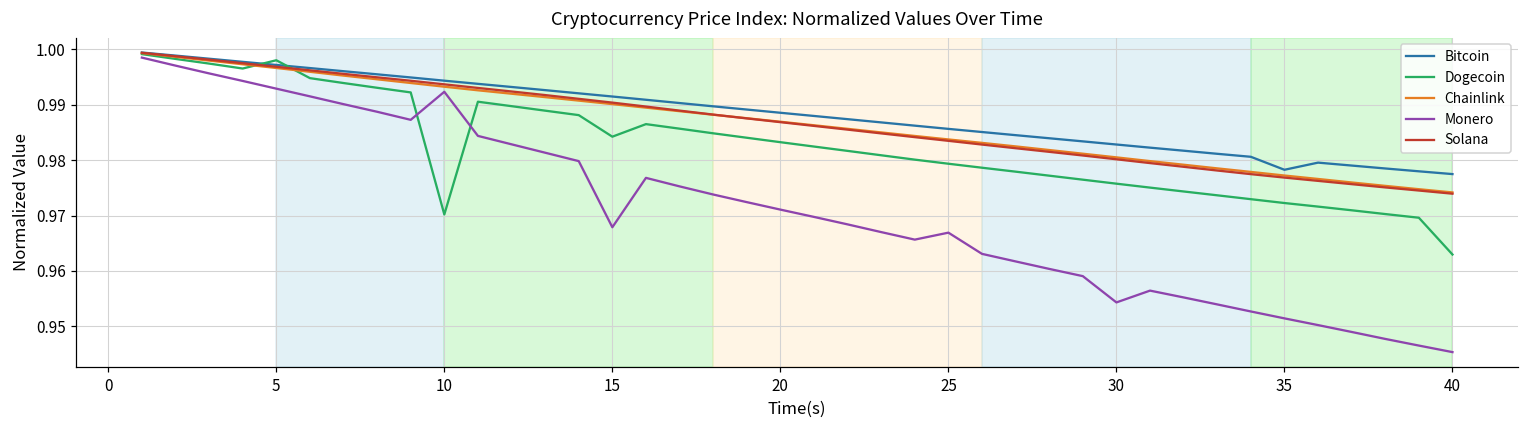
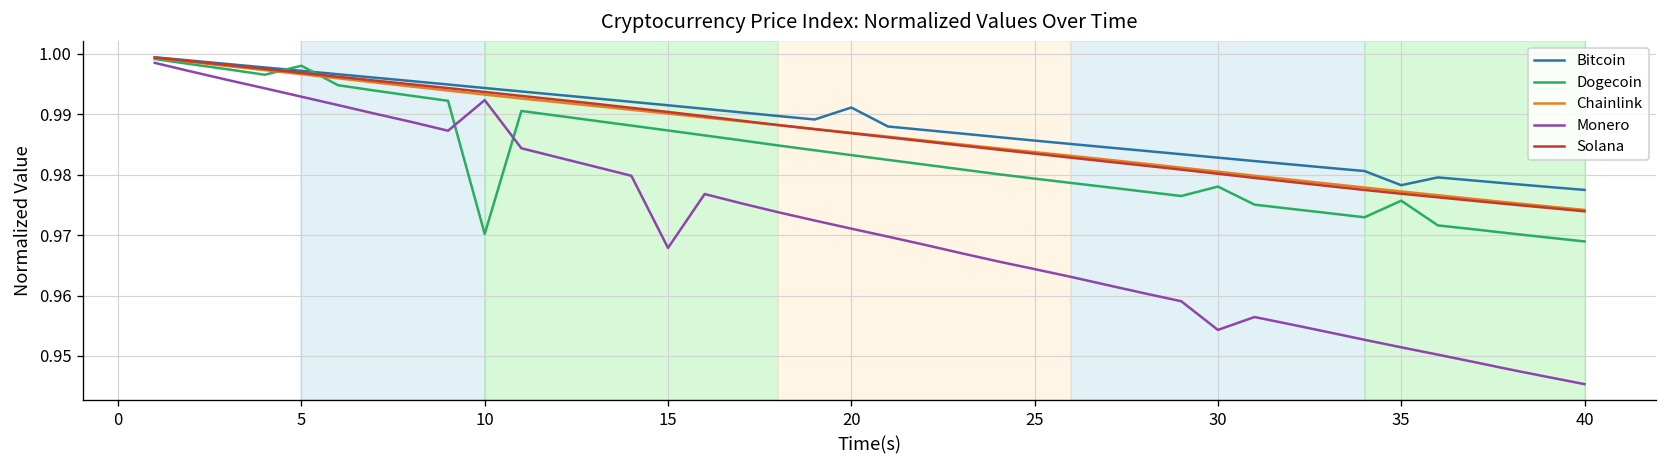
Dogecoin, 15: 0.984 -> 0.987
Bitcoin, 20: 0.989 -> 0.991
Monero, 25: 0.967 -> 0.964
Dogecoin, 30: 0.976 -> 0.978
Dogecoin, 35: 0.972 -> 0.976
Dogecoin, 40: 0.963 -> 0.969
